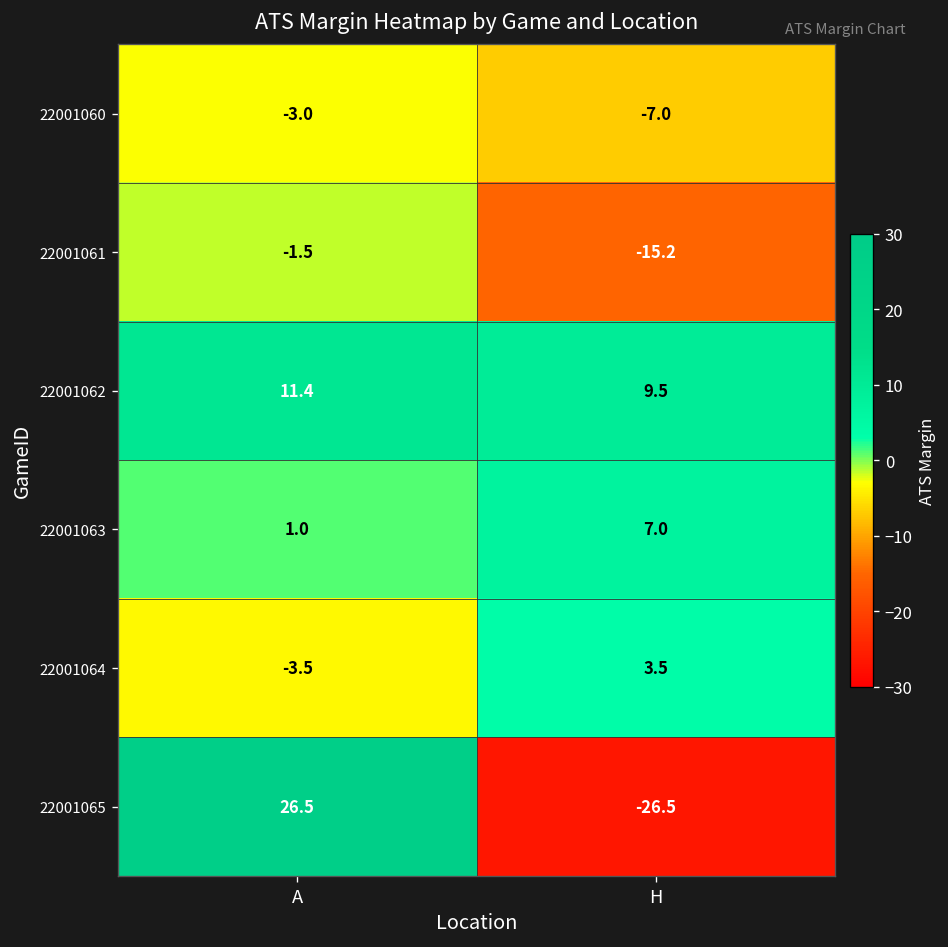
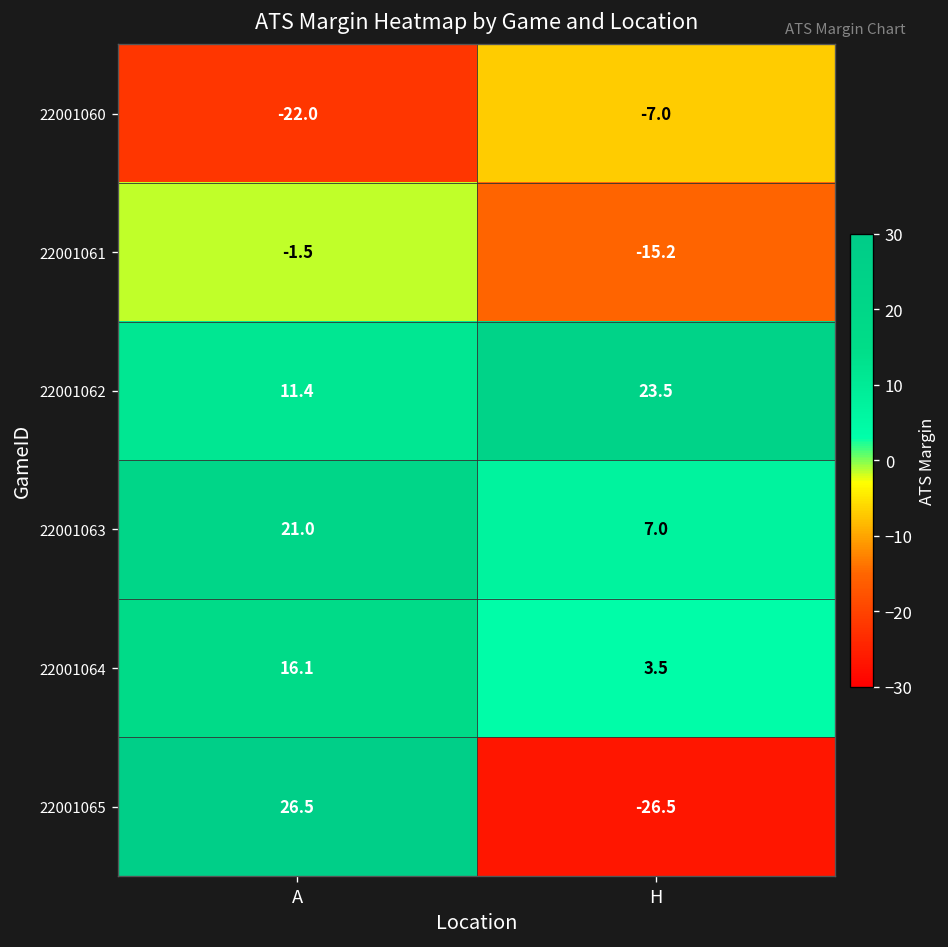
22001060, A: -3.0 -> -22.0
22001062, H: 9.5 -> 23.5
22001063, A: 1.0 -> 21.0
22001064, A: -3.5 -> 16.1
